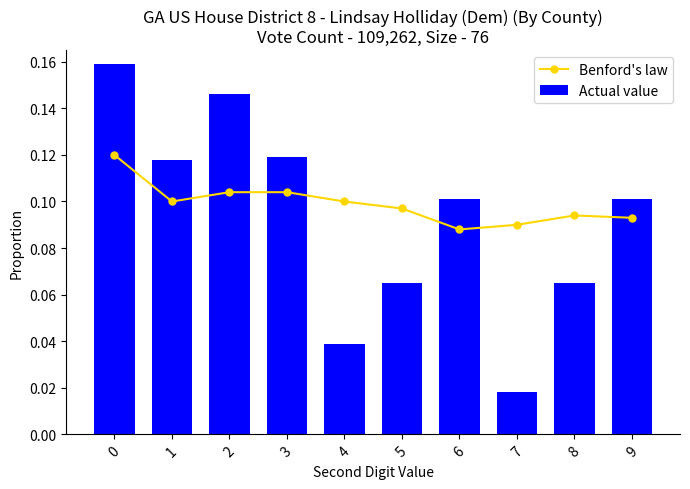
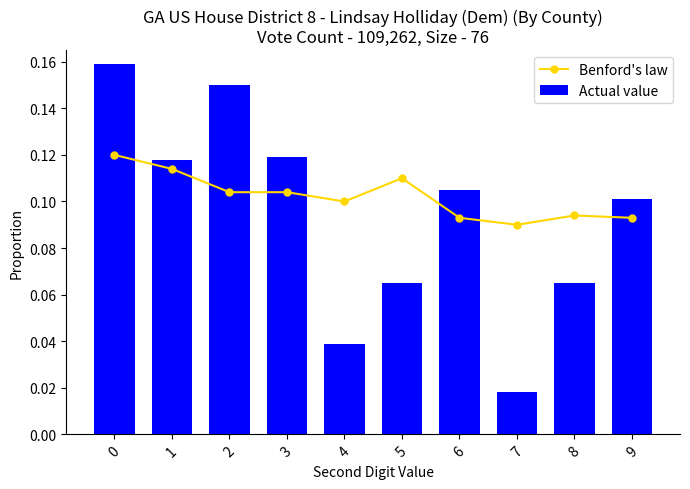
Benford's law, 1: 0.100 -> 0.114
Actual value, 2: 0.146 -> 0.150
Benford's law, 5: 0.097 -> 0.110
Benford's law, 6: 0.088 -> 0.093
Actual value, 6: 0.101 -> 0.105
